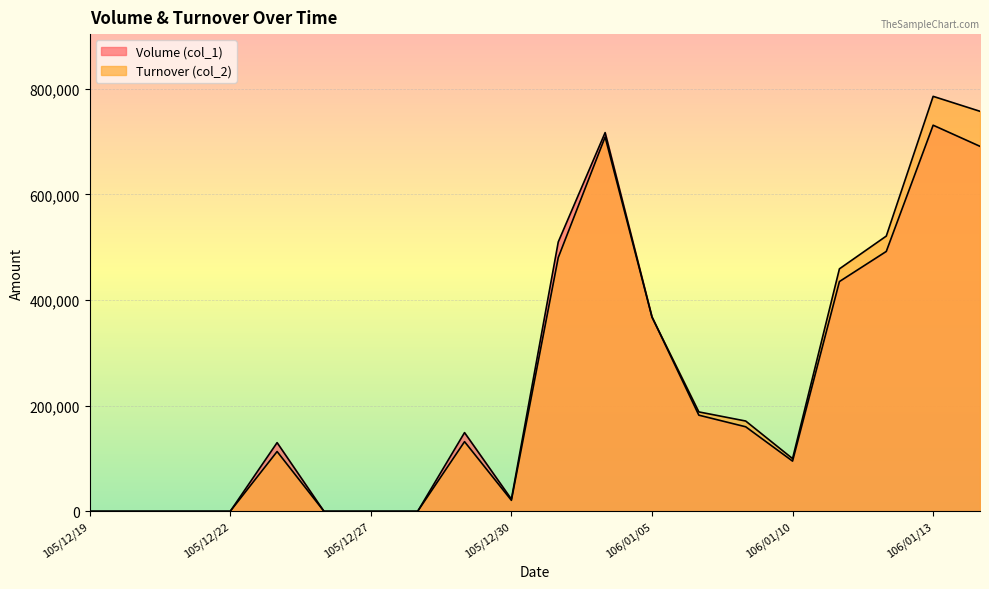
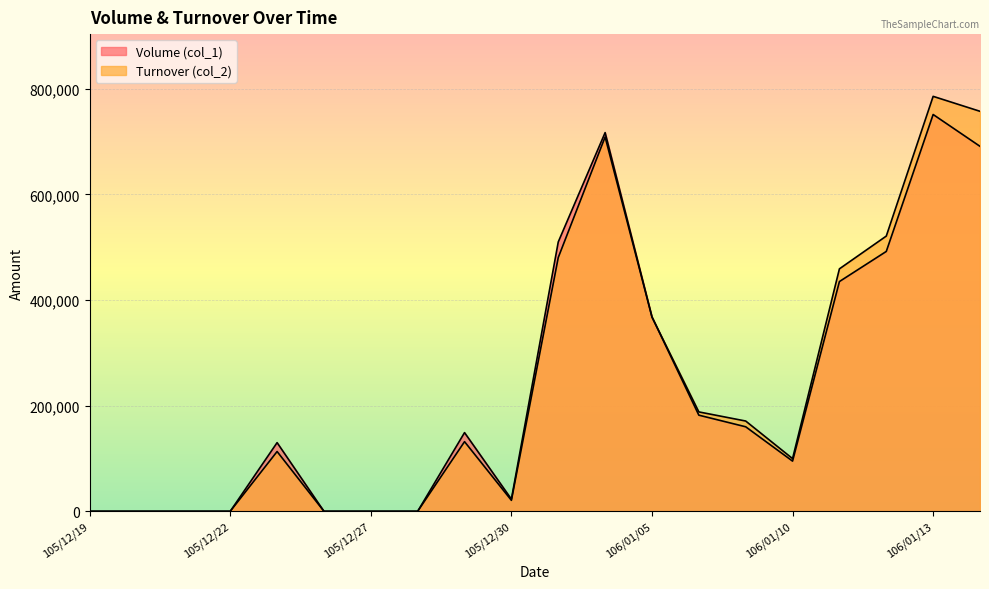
Volume (col_1), 106/01/13: 730,000 -> 750,000
